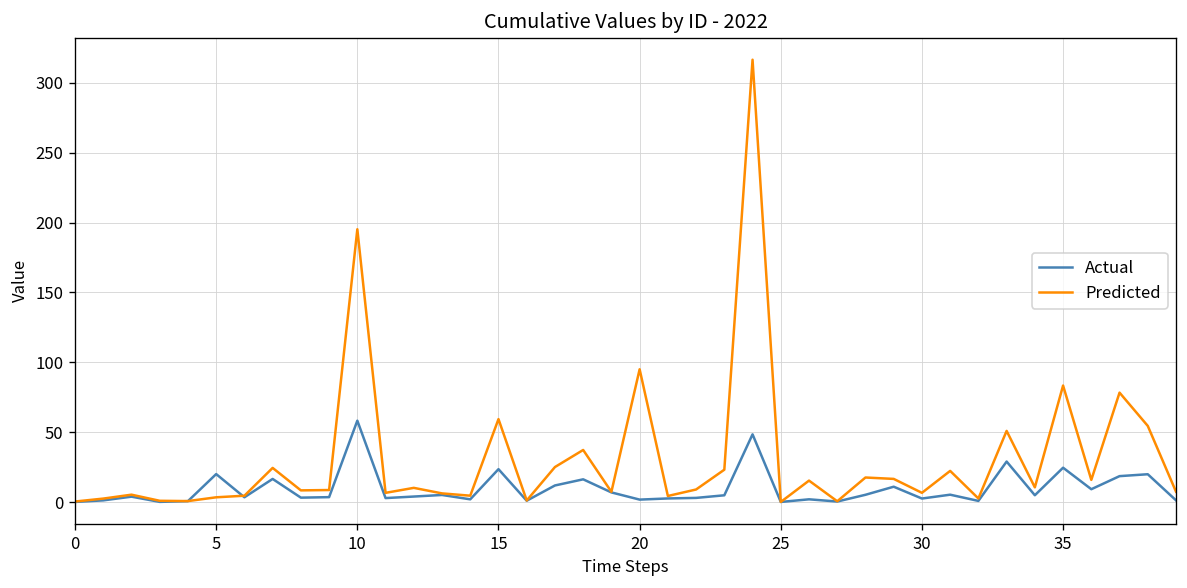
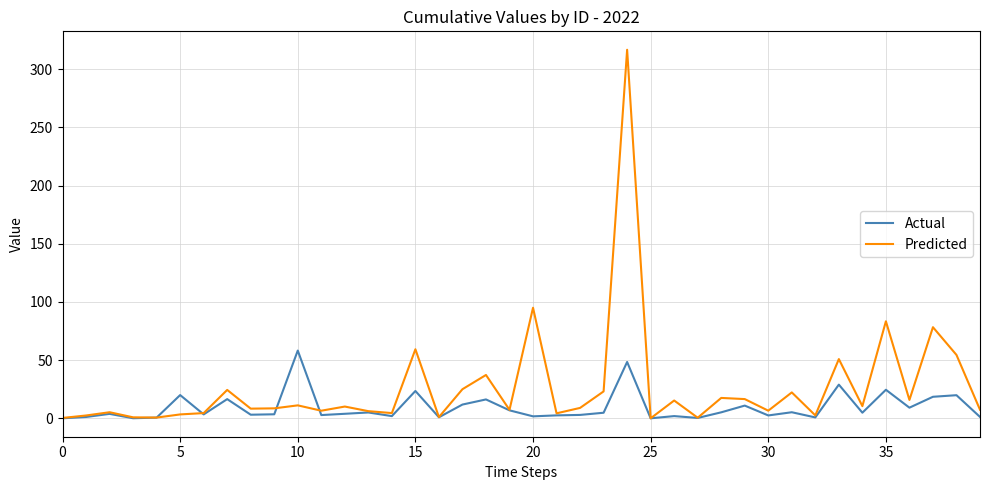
Predicted, 10: 195 -> 11
